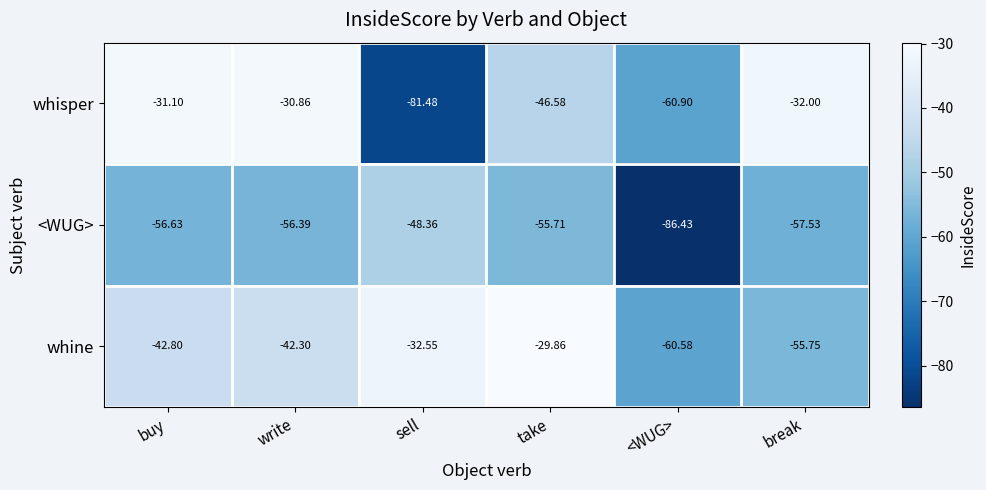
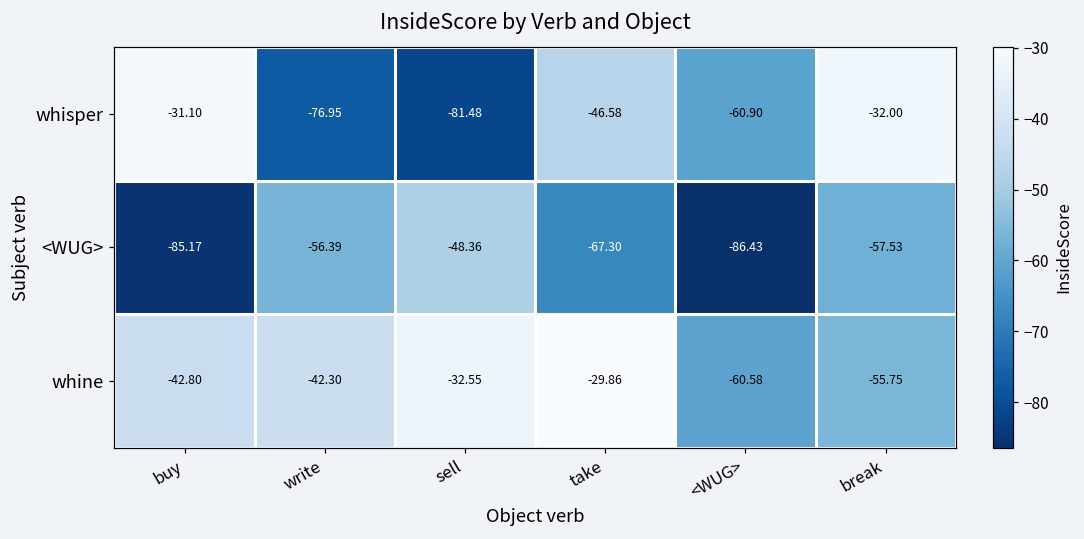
whisper, write: -30.86 -> -76.95
<WUG>, buy: -56.63 -> -85.17
<WUG>, take: -55.71 -> -67.30
